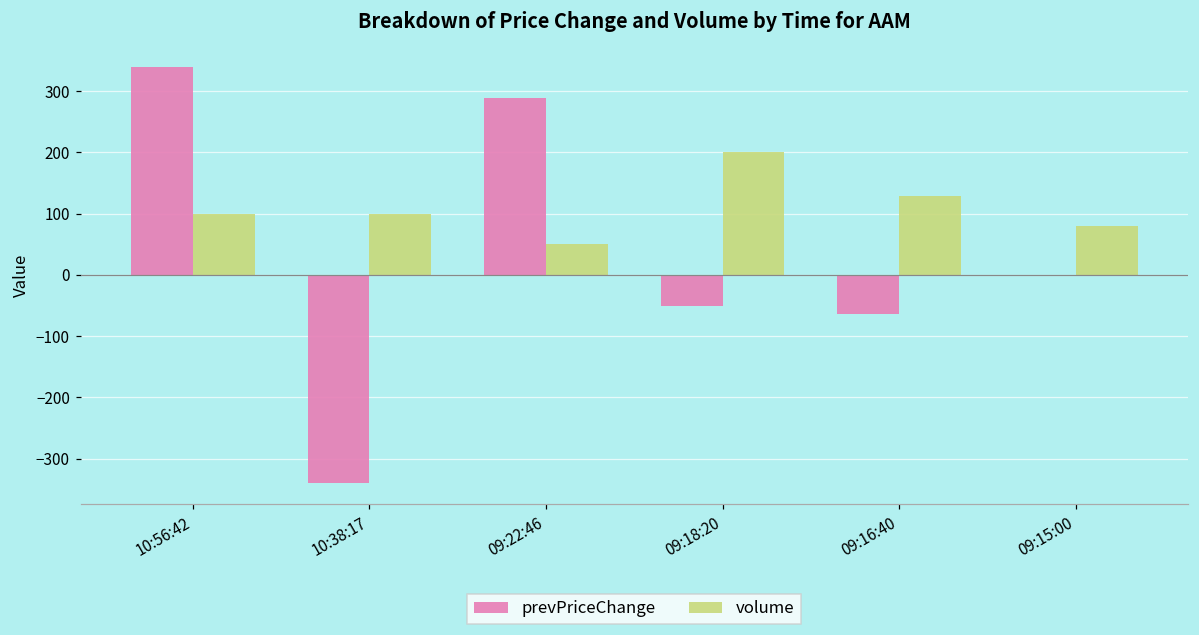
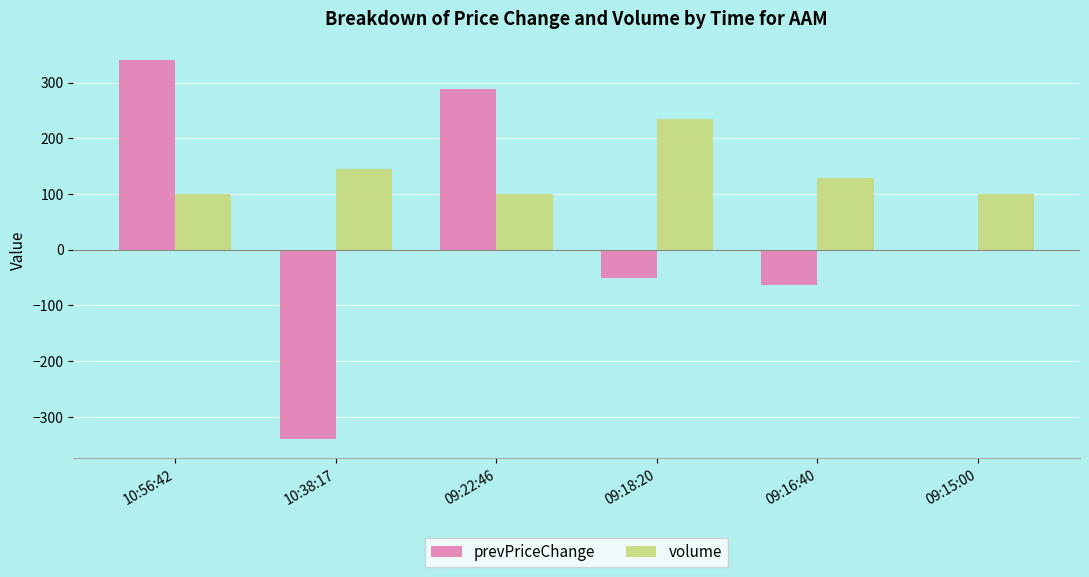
volume, 10:38:17: 100 -> 140
volume, 09:22:46: 50 -> 100
volume, 09:18:20: 200 -> 240
volume, 09:15:00: 80 -> 100
